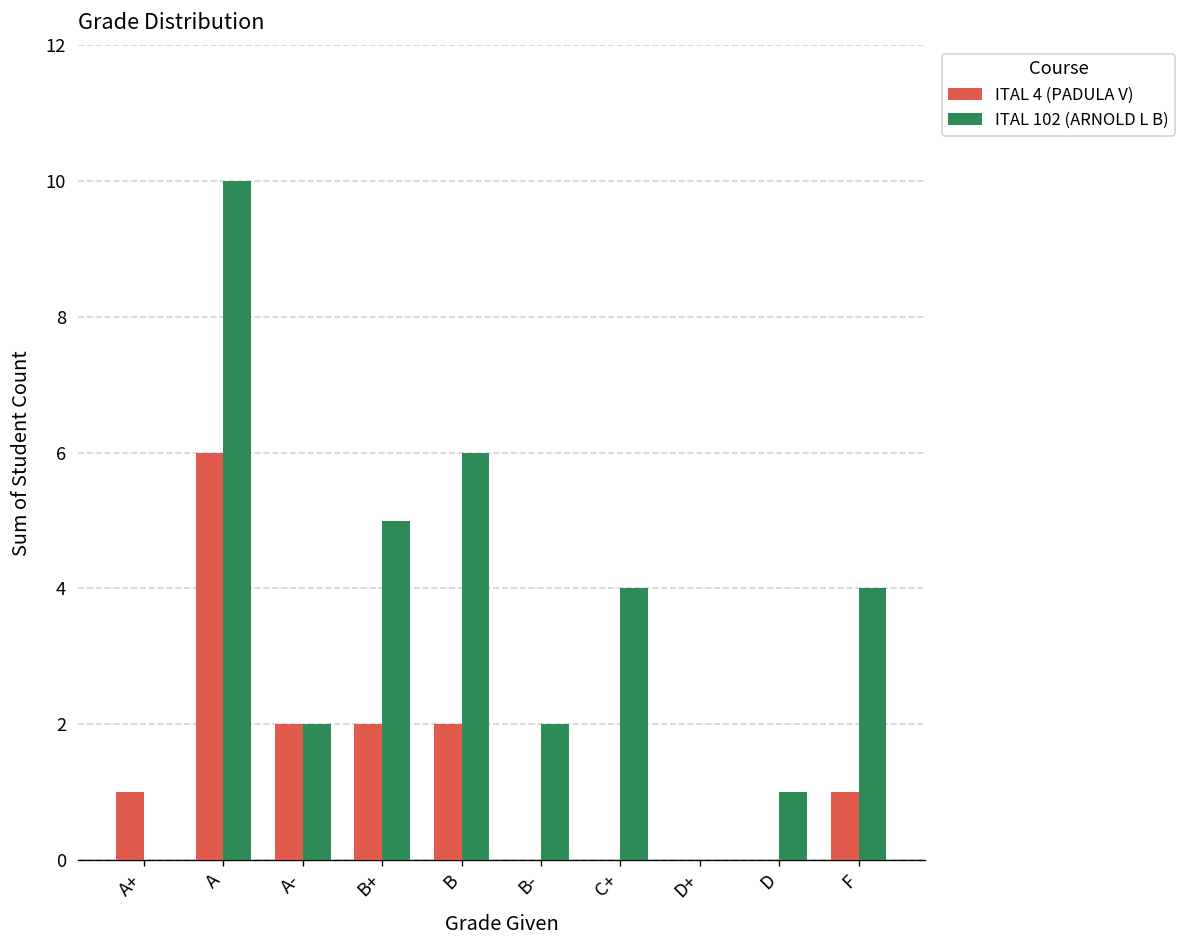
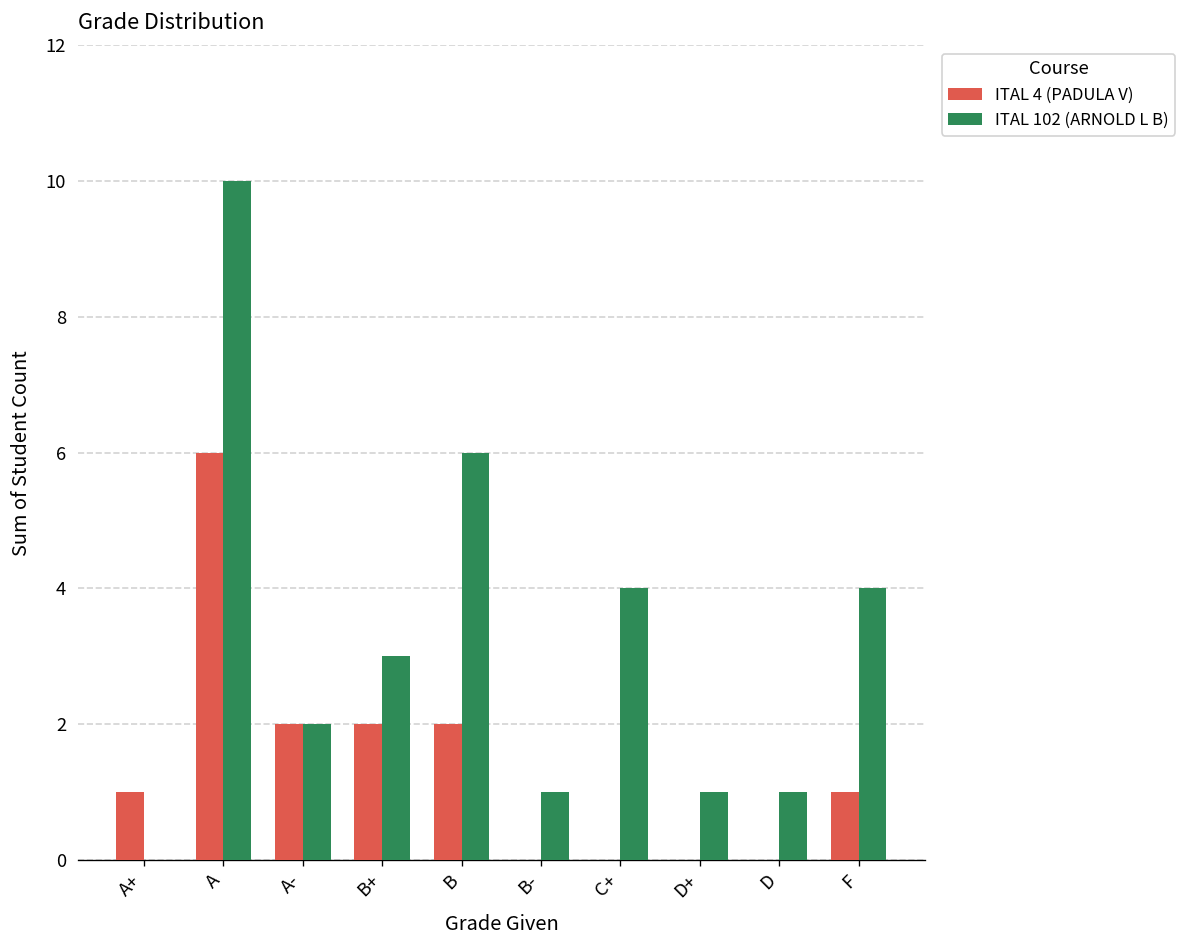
ITAL 102 (ARNOLD L B), B+: 5 -> 3
ITAL 102 (ARNOLD L B), B-: 2 -> 1
ITAL 102 (ARNOLD L B), D+: 0 -> 1
